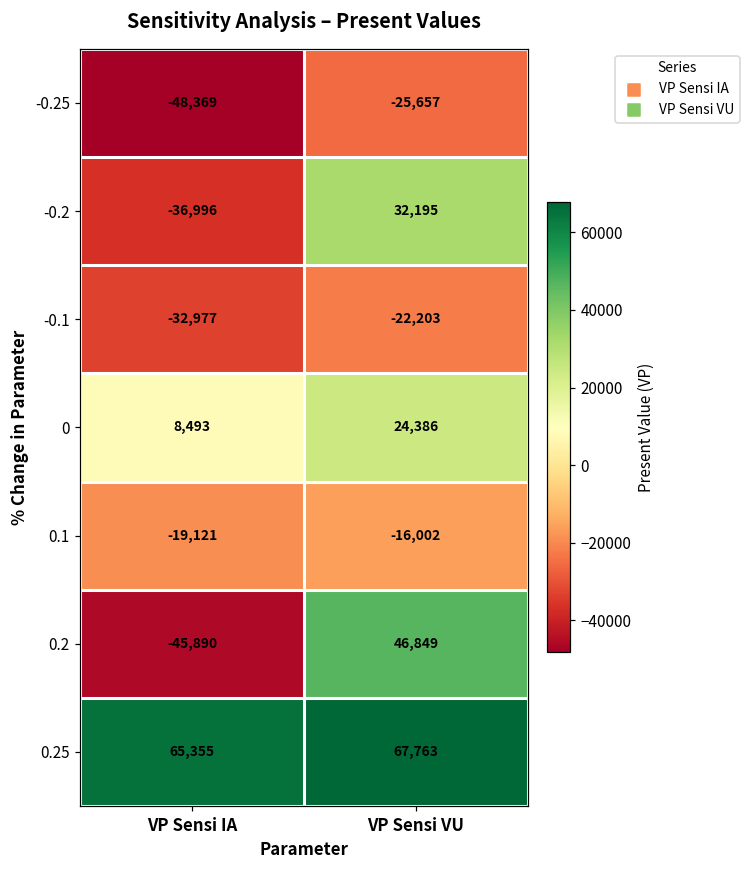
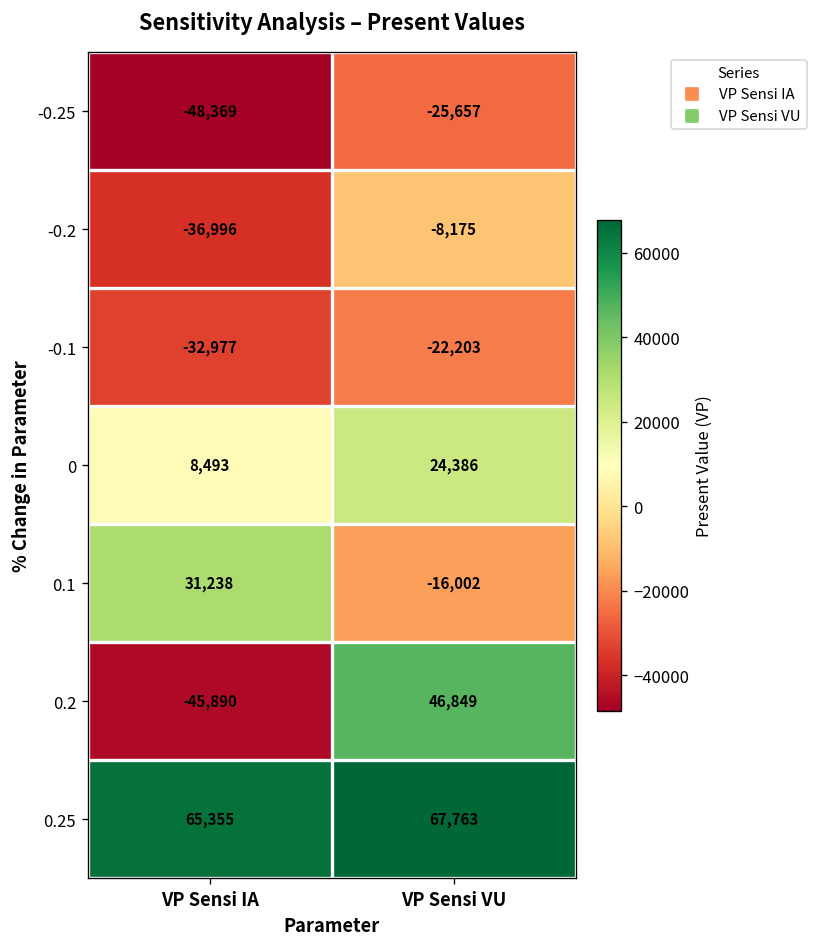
-0.2, VP Sensi VU: 32,195 -> -8,175
0.1, VP Sensi IA: -19,121 -> 31,238
